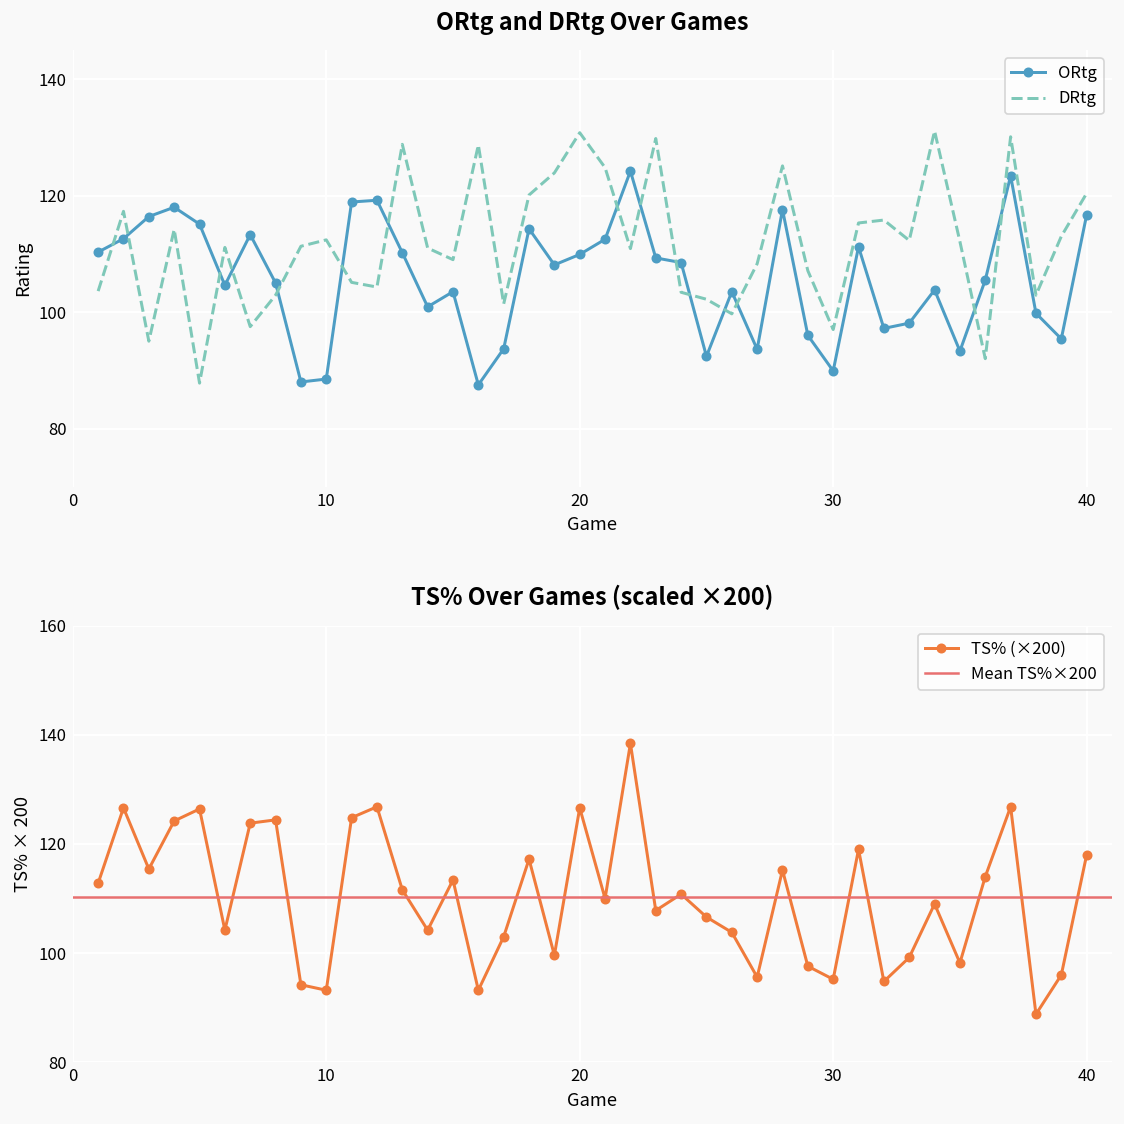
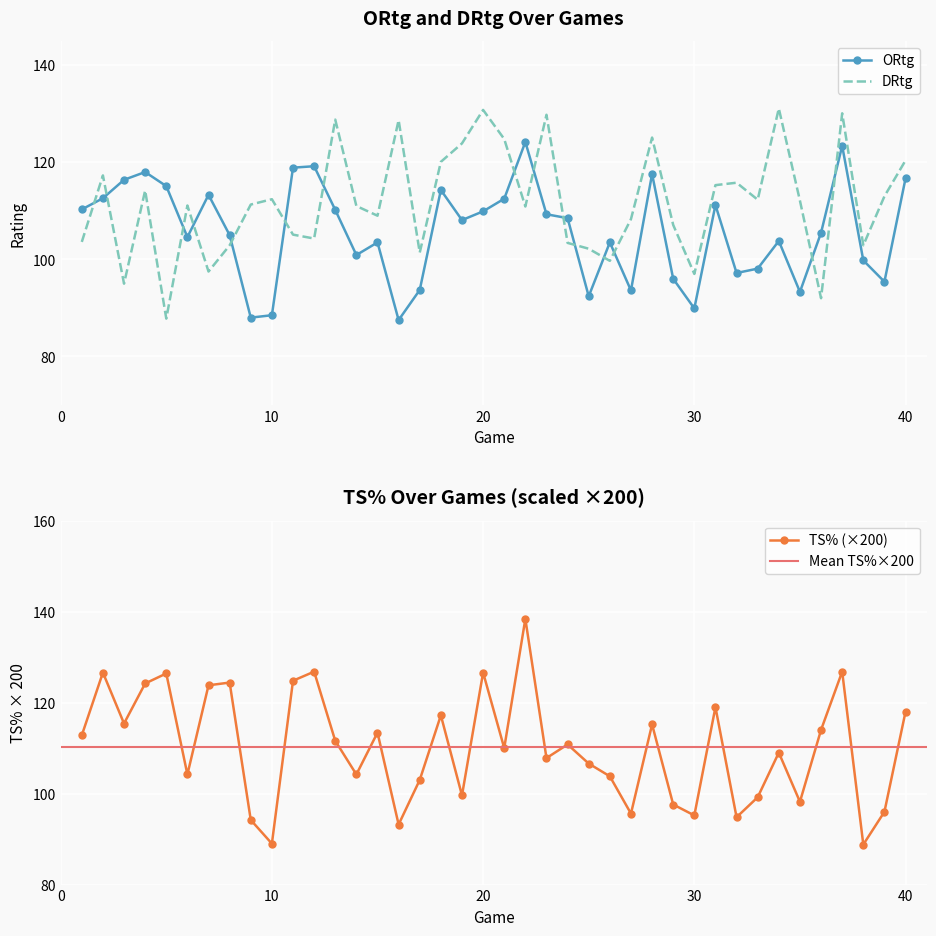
TS% Over Games (scaled ×200), 10: 93 -> 89
